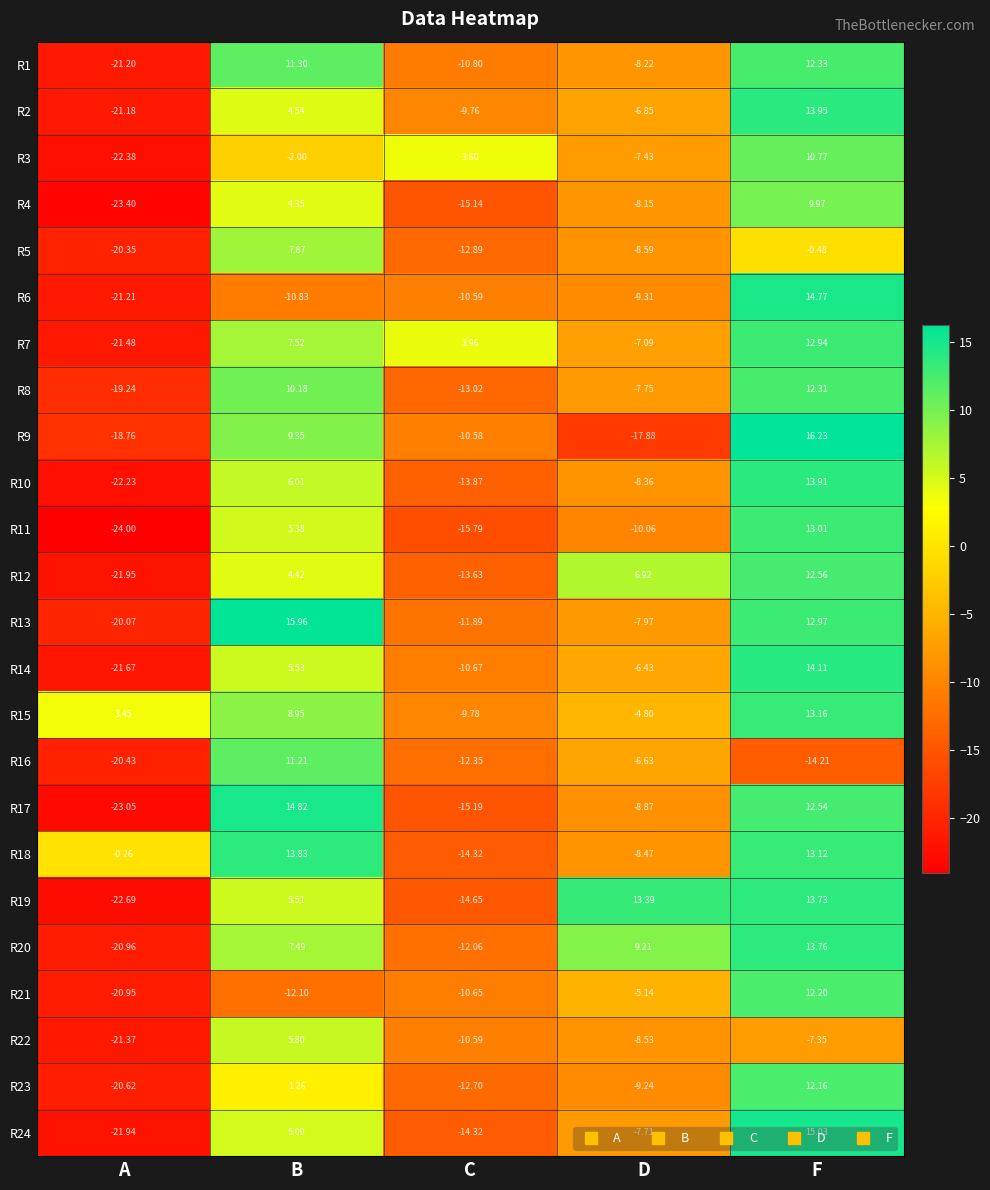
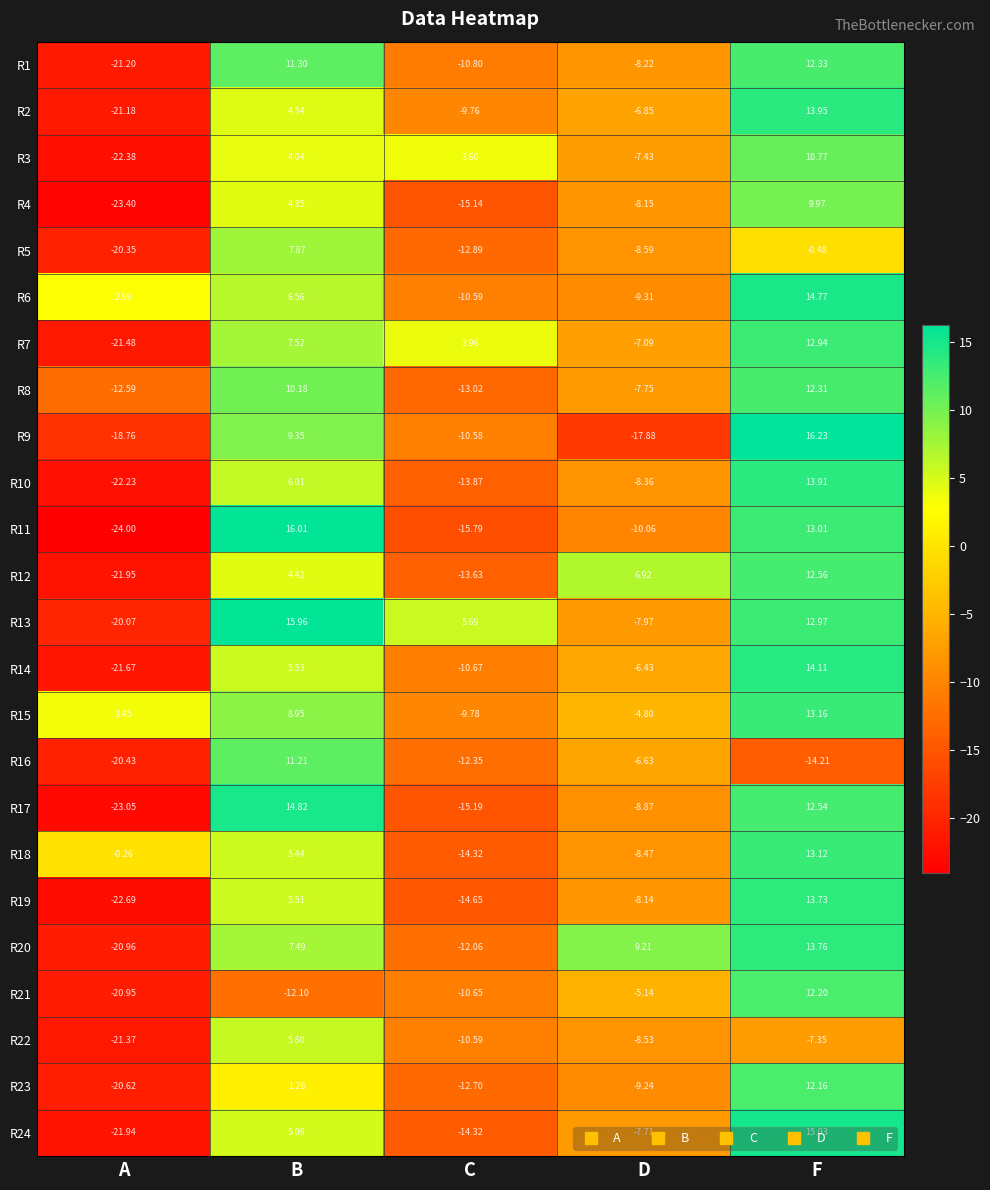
R3, B: -2.00 -> 4.04
R6, A: -21.21 -> 2.99
R6, B: -10.83 -> 6.56
R8, A: -19.24 -> -12.59
R11, B: 5.38 -> 16.01
R13, C: -11.89 -> 5.69
R18, B: 13.83 -> 5.44
R19, D: 13.39 -> -8.14
